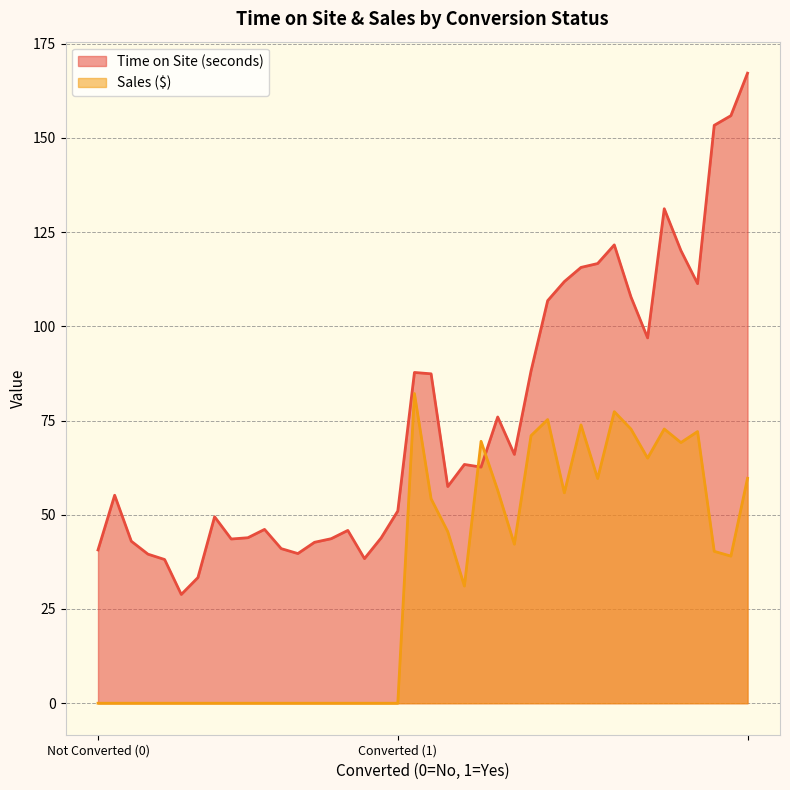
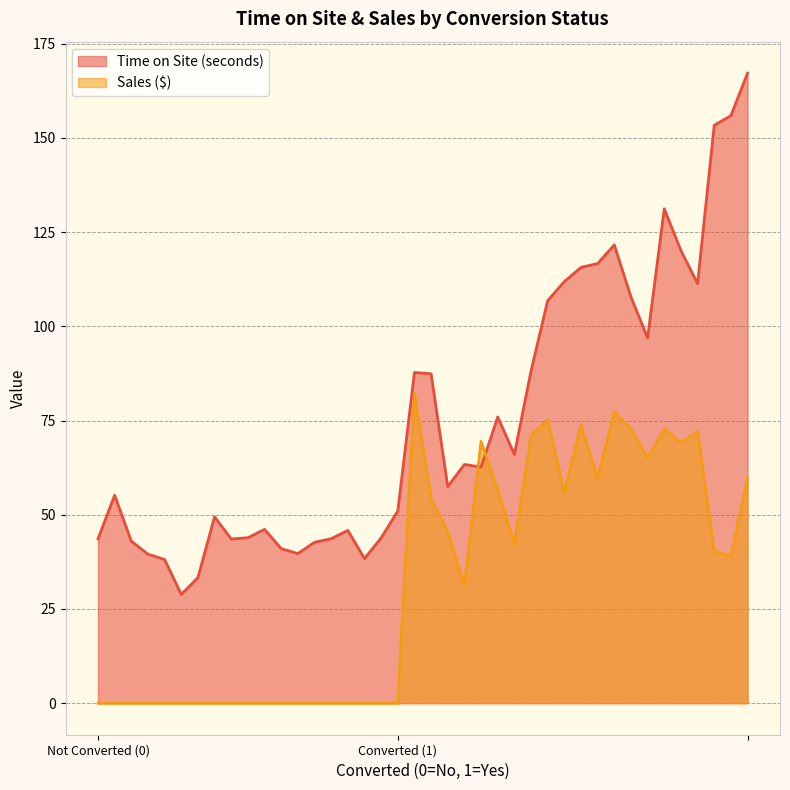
Time on Site (seconds), Not Converted (0): 41 -> 44
